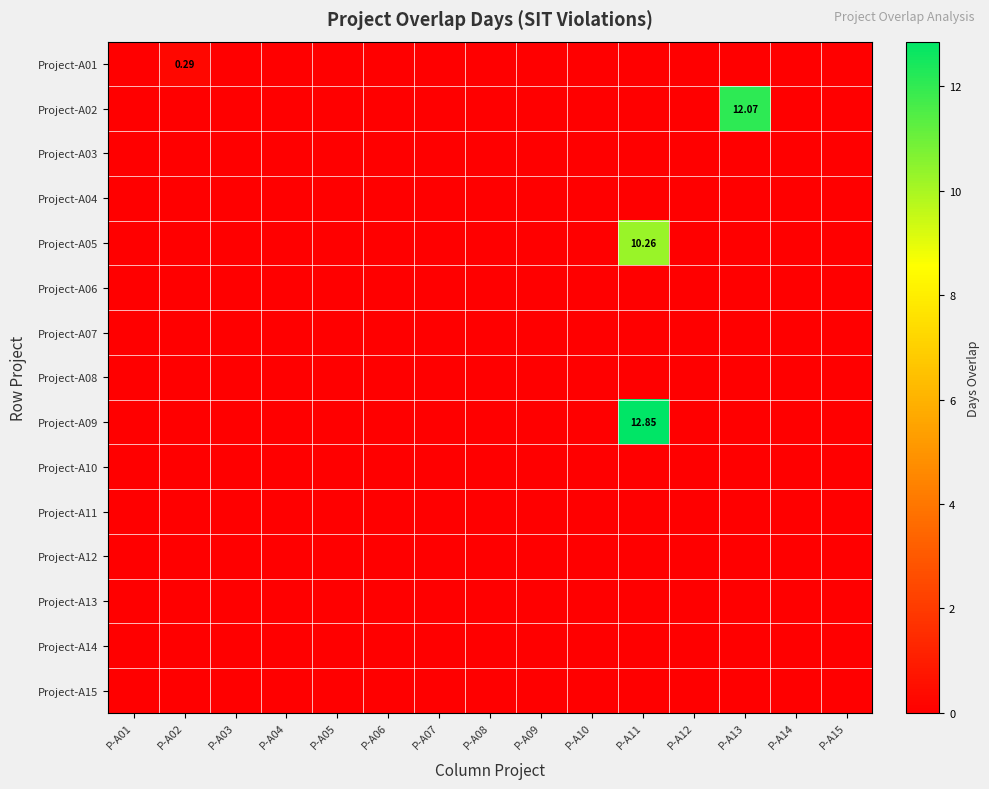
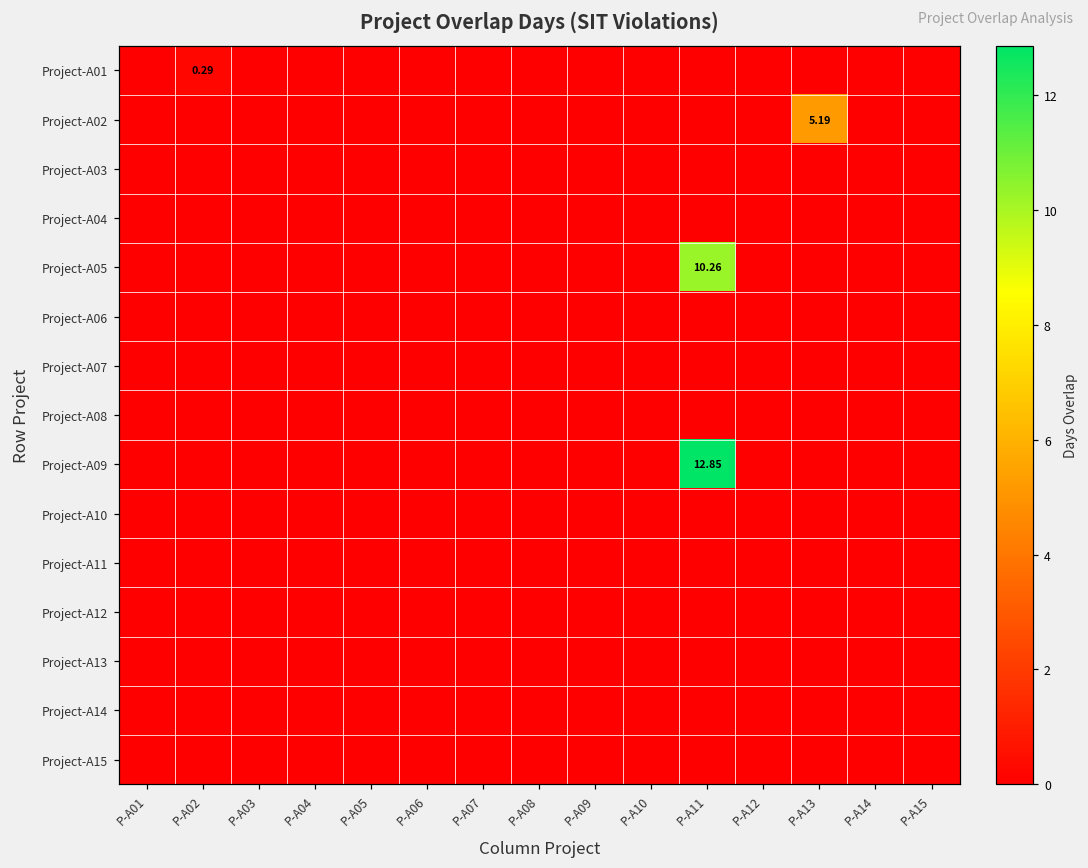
Project-A02, P-A13: 12.07 -> 5.19
